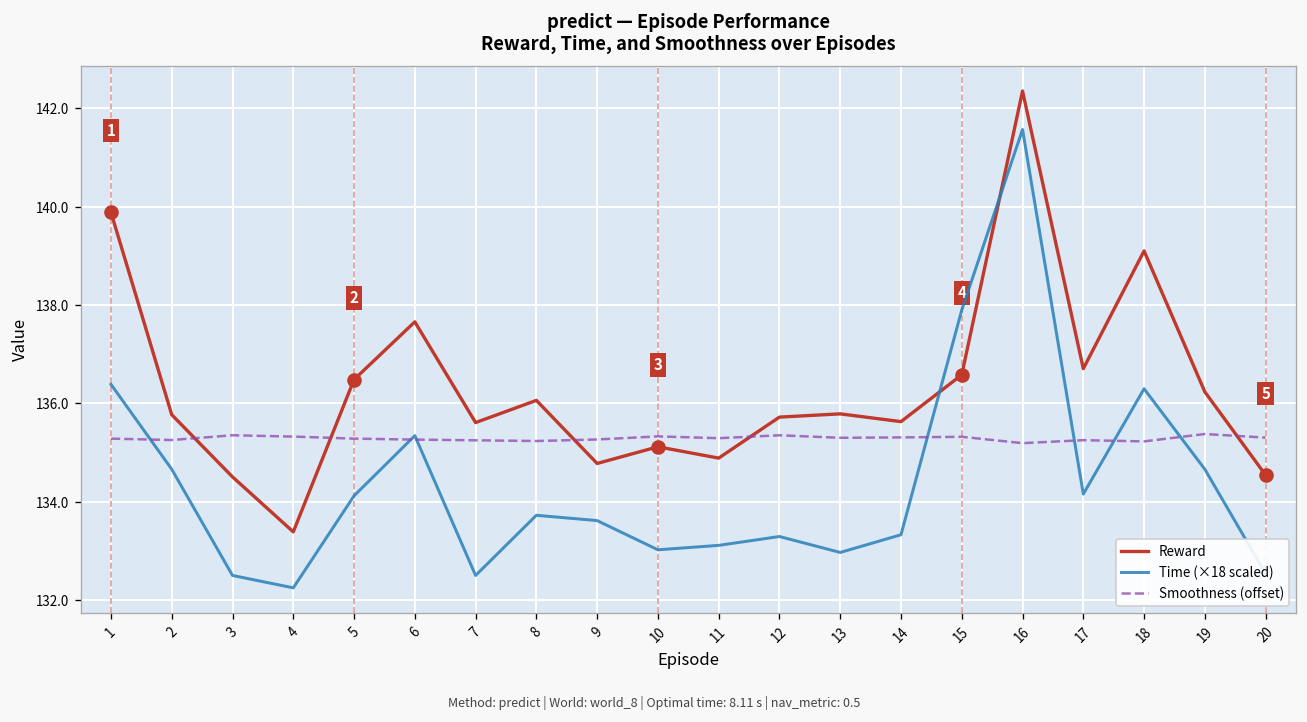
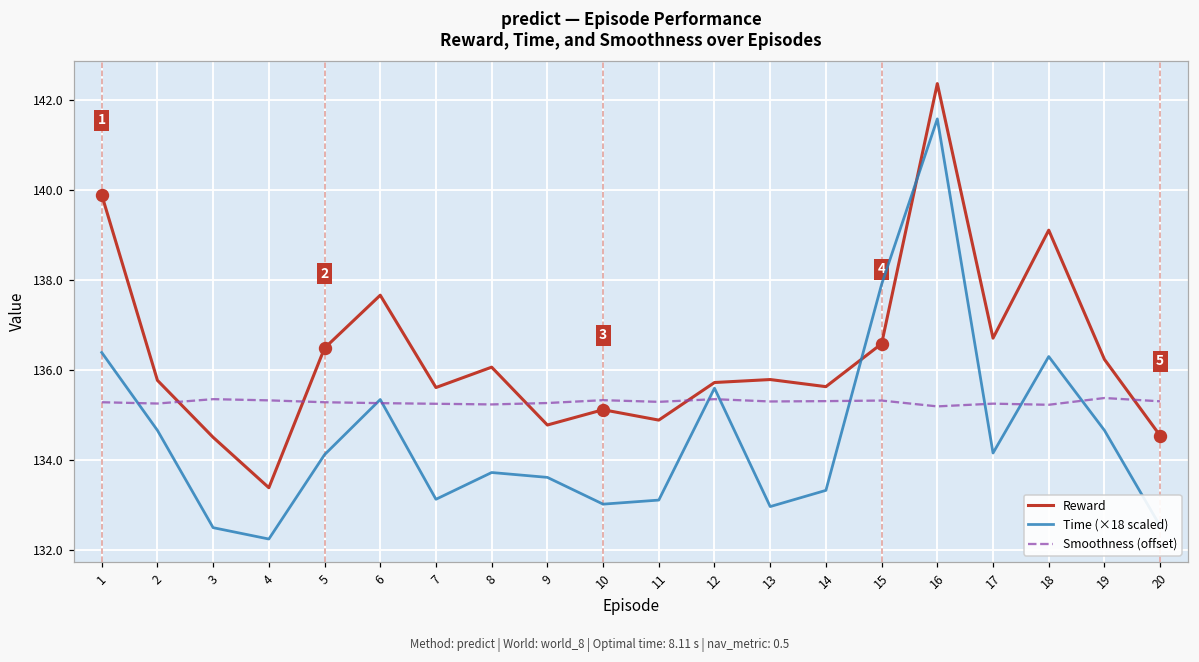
Time (×18 scaled), 7: 132.5 -> 133.1
Time (×18 scaled), 12: 133.3 -> 135.6
